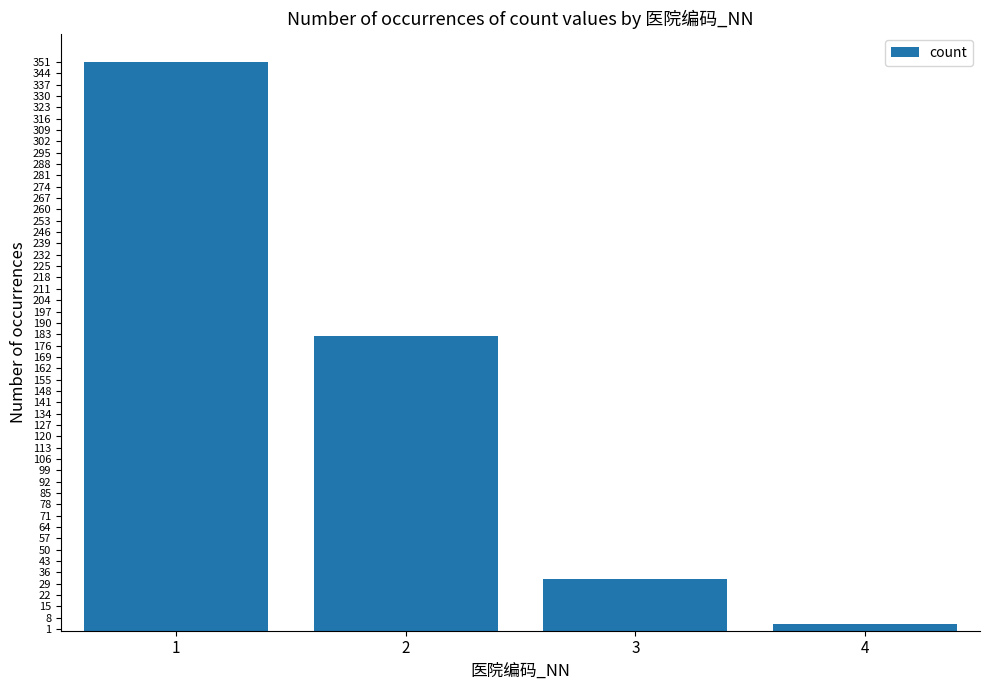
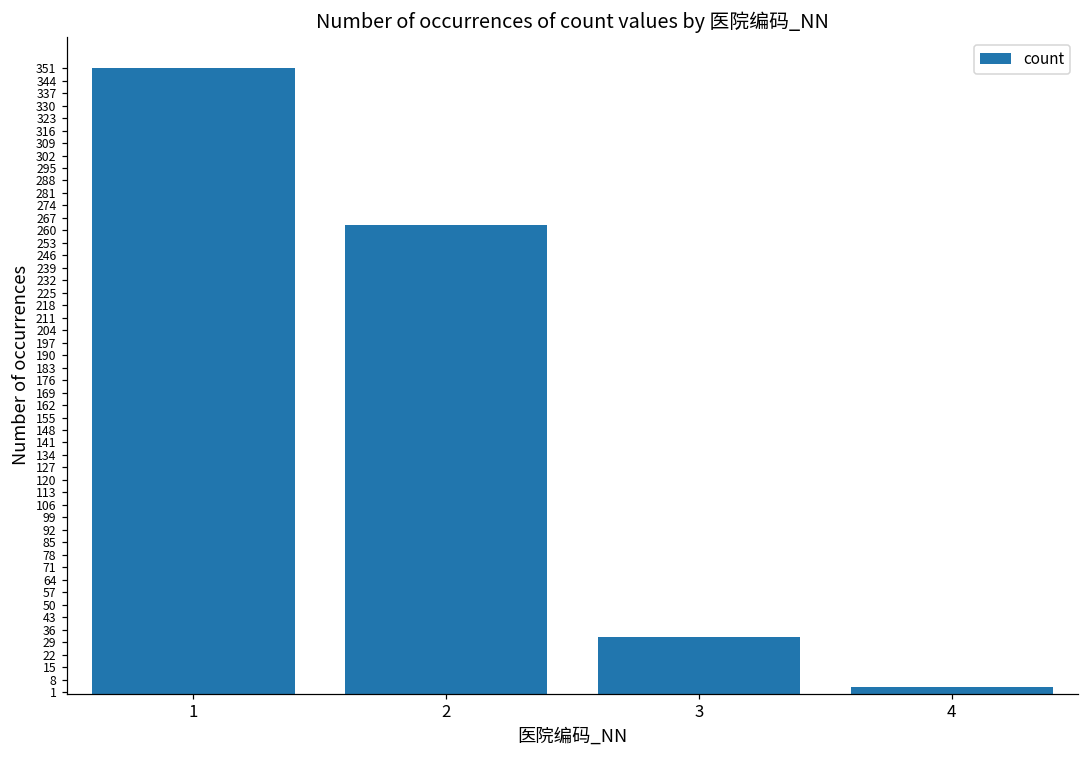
2: 182 -> 263
